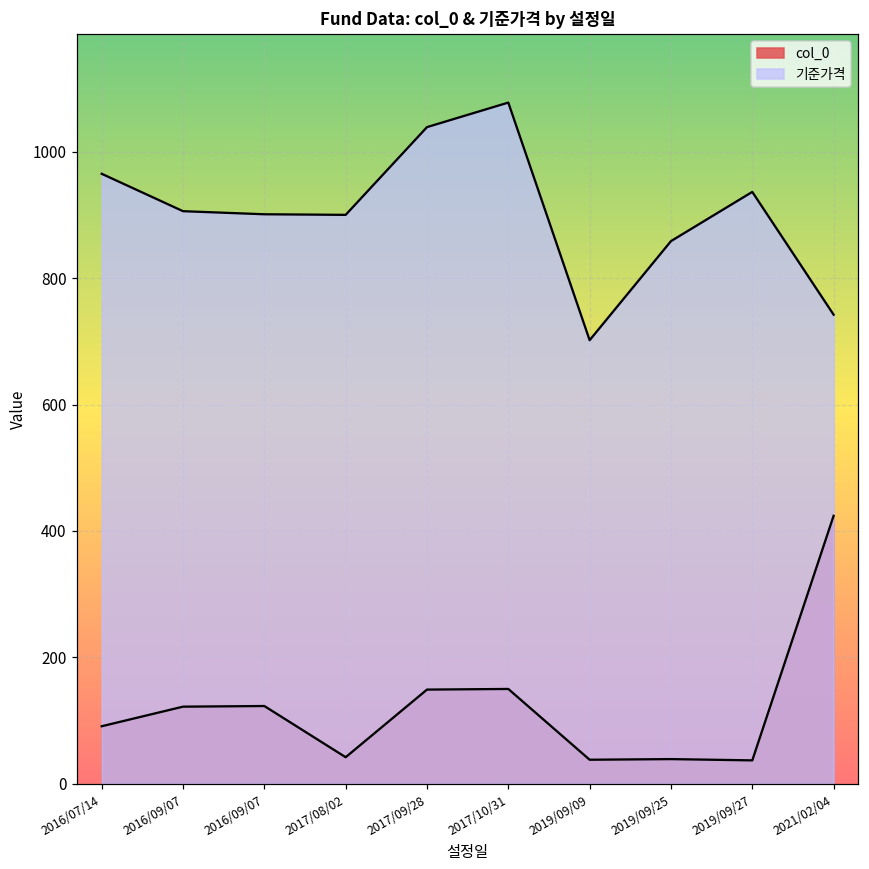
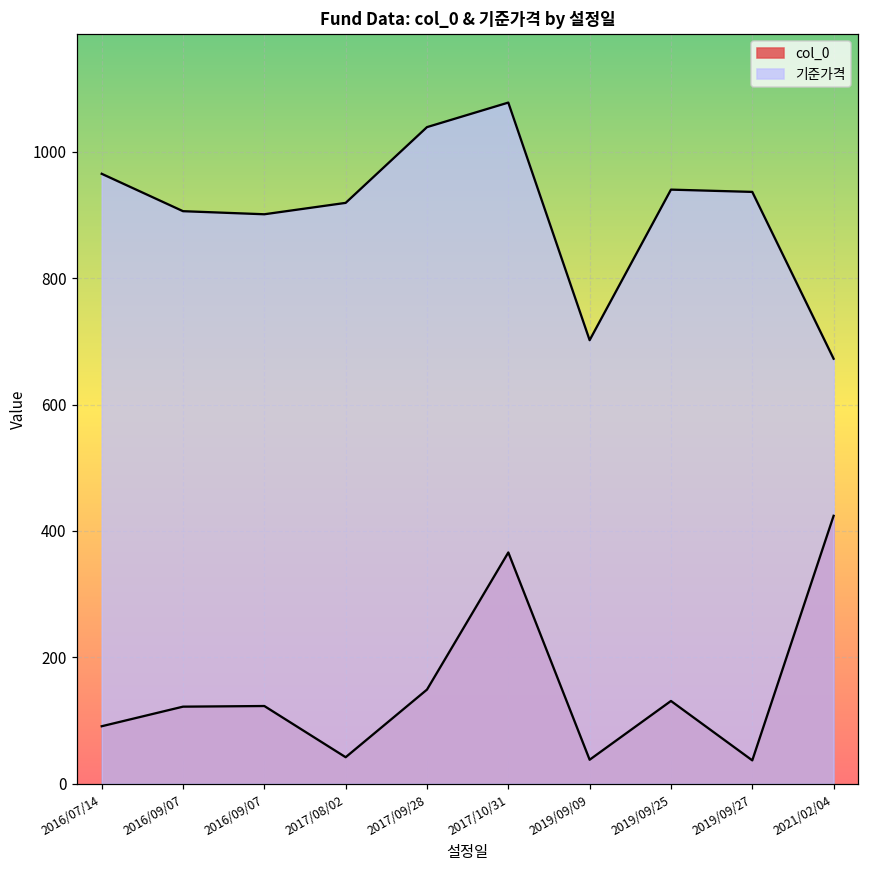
기준가격, 2017/08/02: 900 -> 920
col_0, 2017/10/31: 150 -> 370
col_0, 2019/09/25: 40 -> 130
기준가격, 2019/09/25: 860 -> 940
기준가격, 2021/02/04: 740 -> 670
